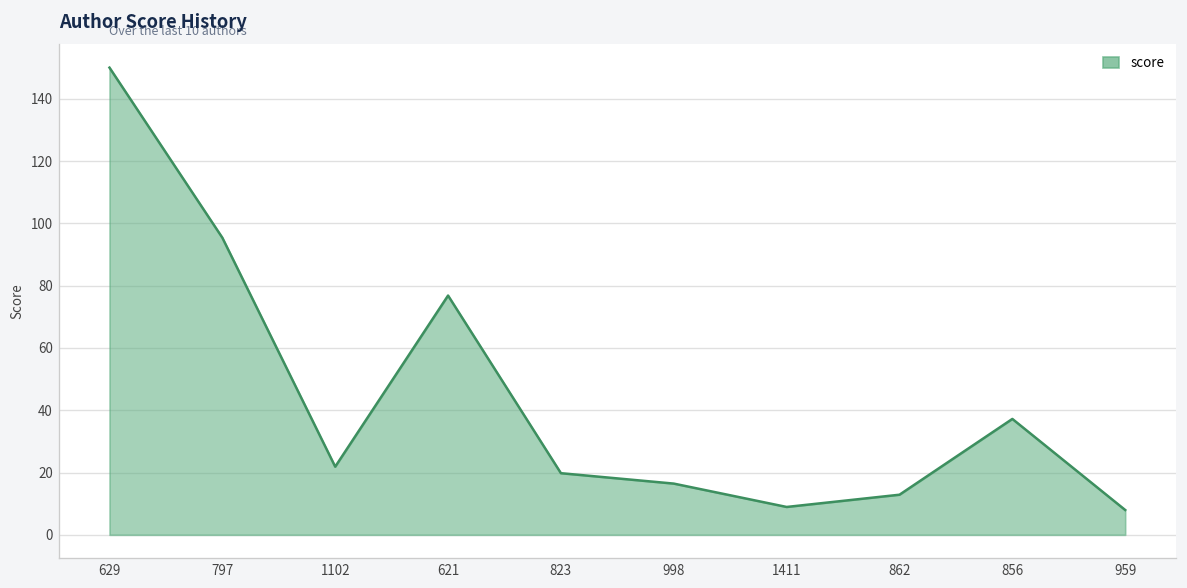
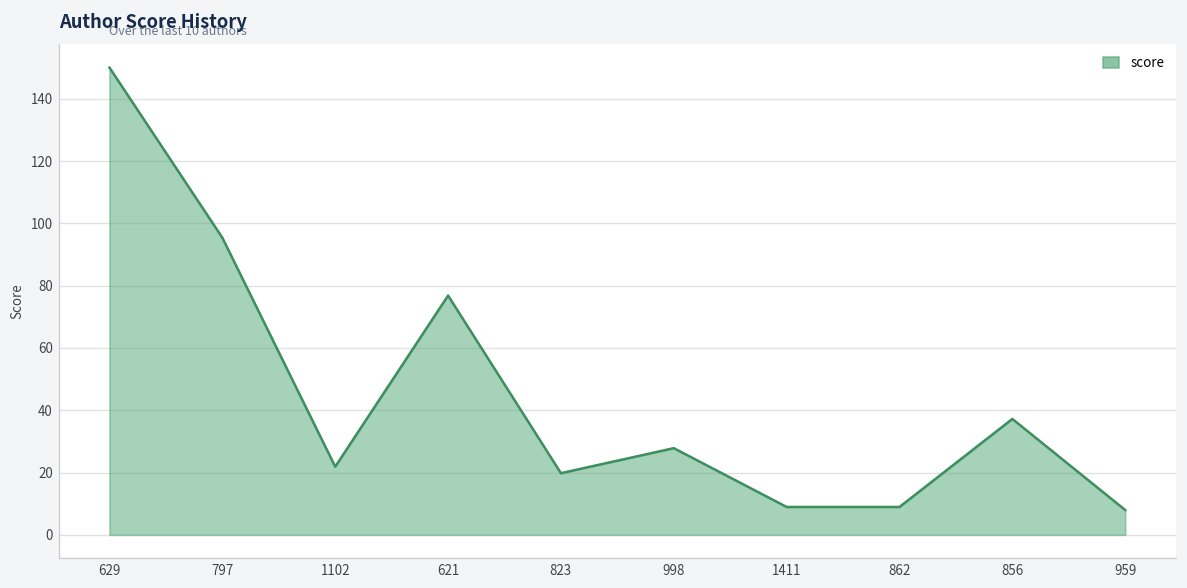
998: 16 -> 28
862: 13 -> 9
